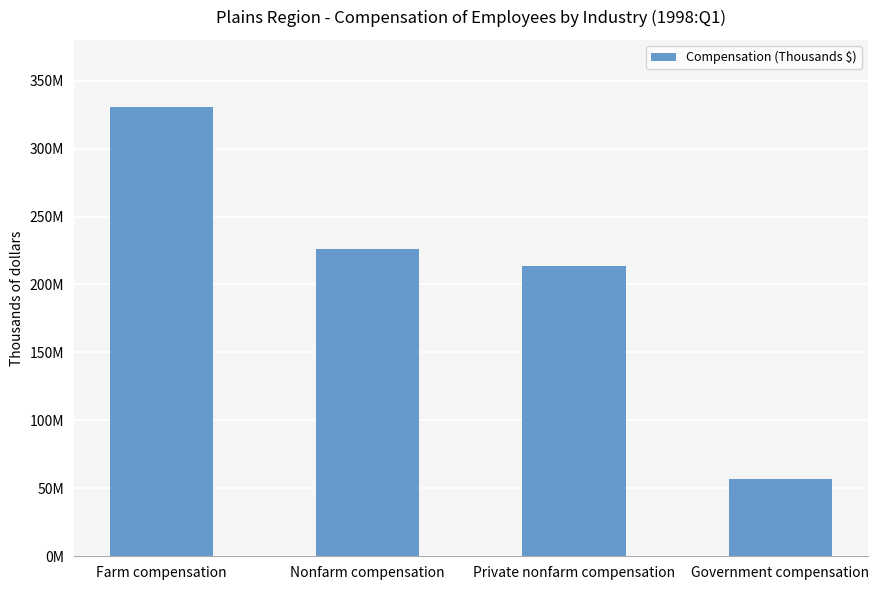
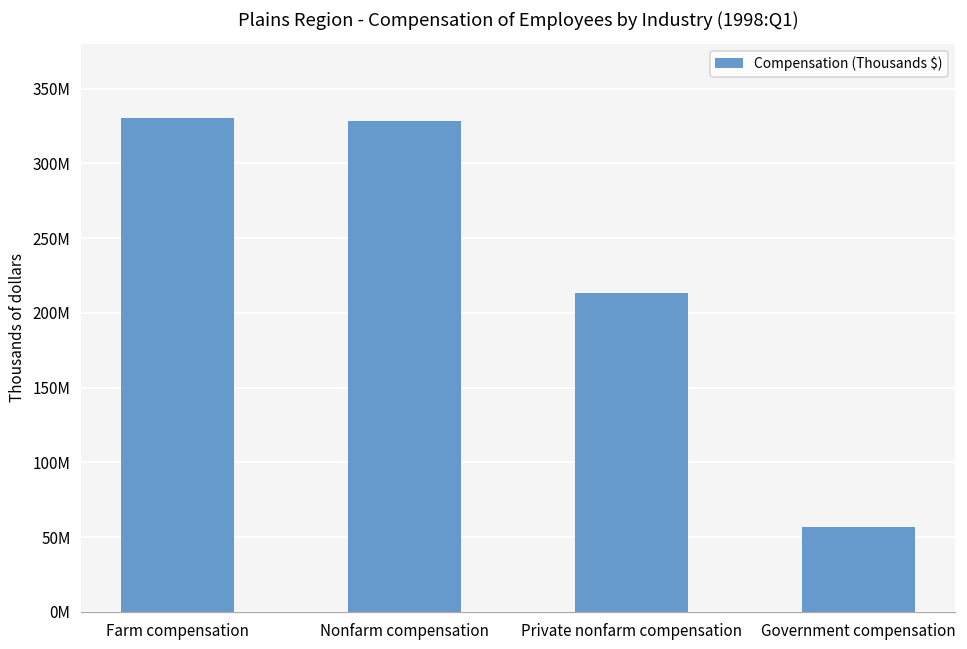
Nonfarm compensation: 226000000 -> 329000000
